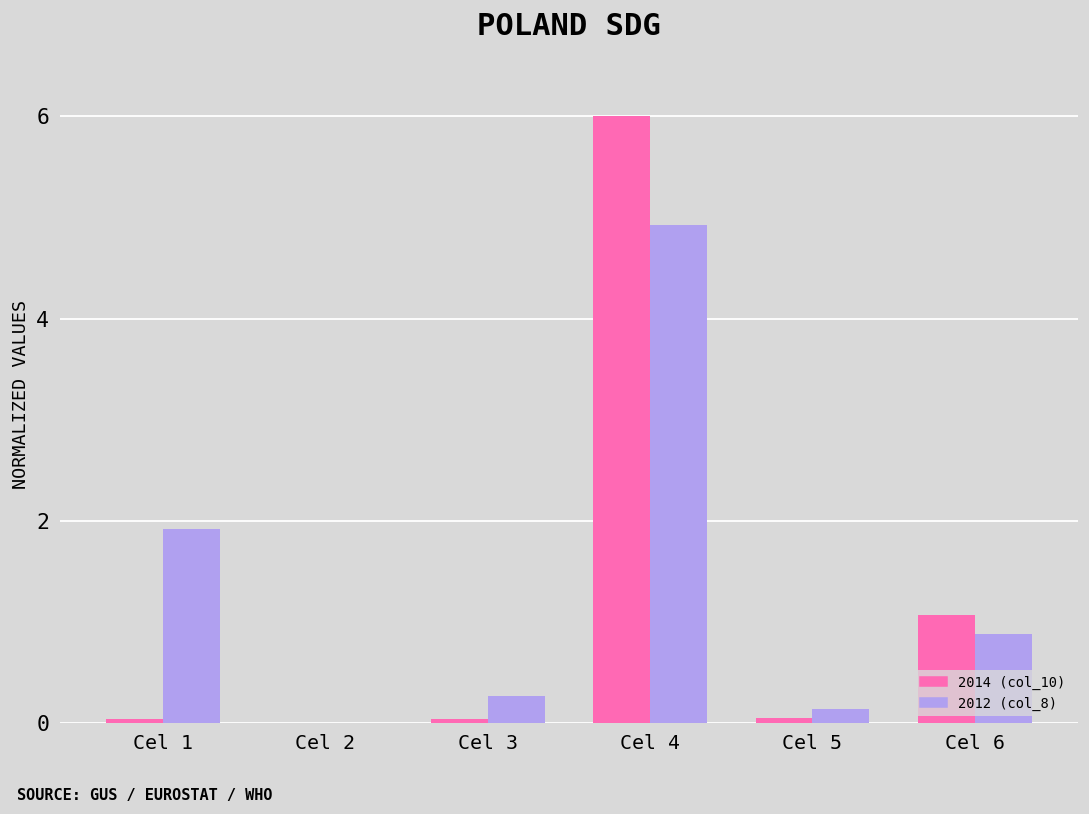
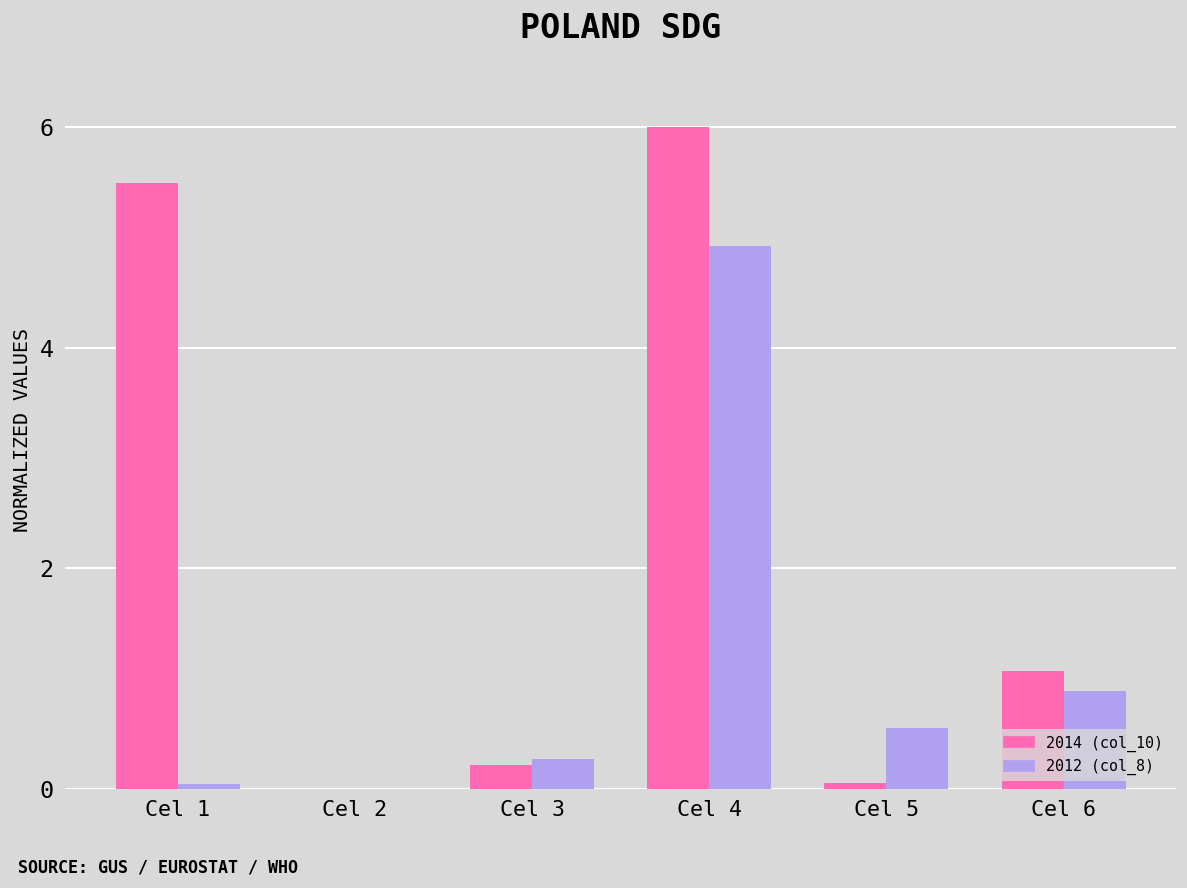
2014 (col_10), Cel 1: 0.0 -> 5.5
2012 (col_8), Cel 1: 1.9 -> 0.0
2014 (col_10), Cel 3: 0.0 -> 0.2
2012 (col_8), Cel 5: 0.1 -> 0.5
